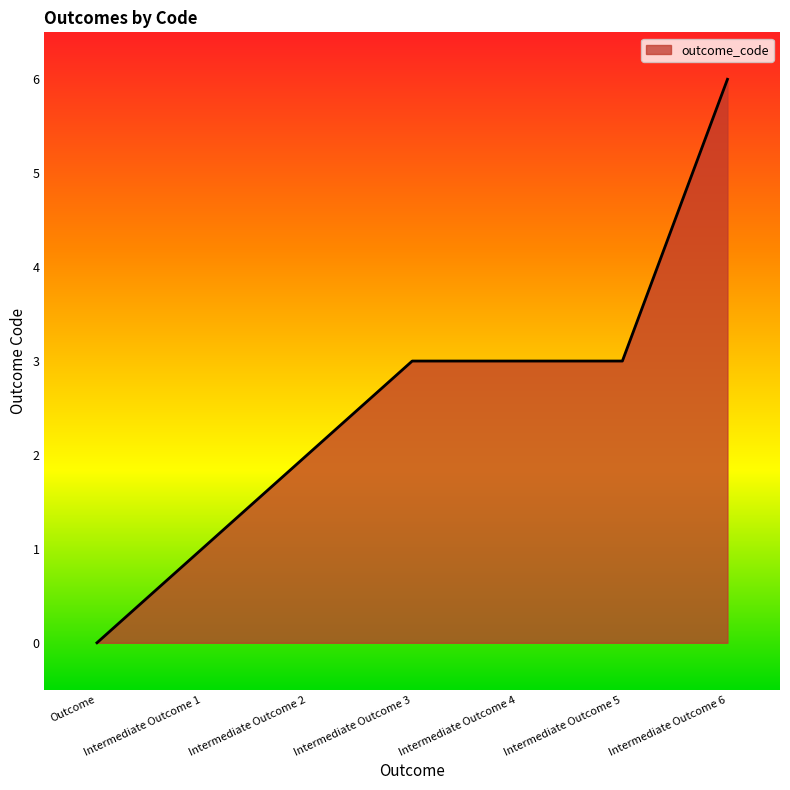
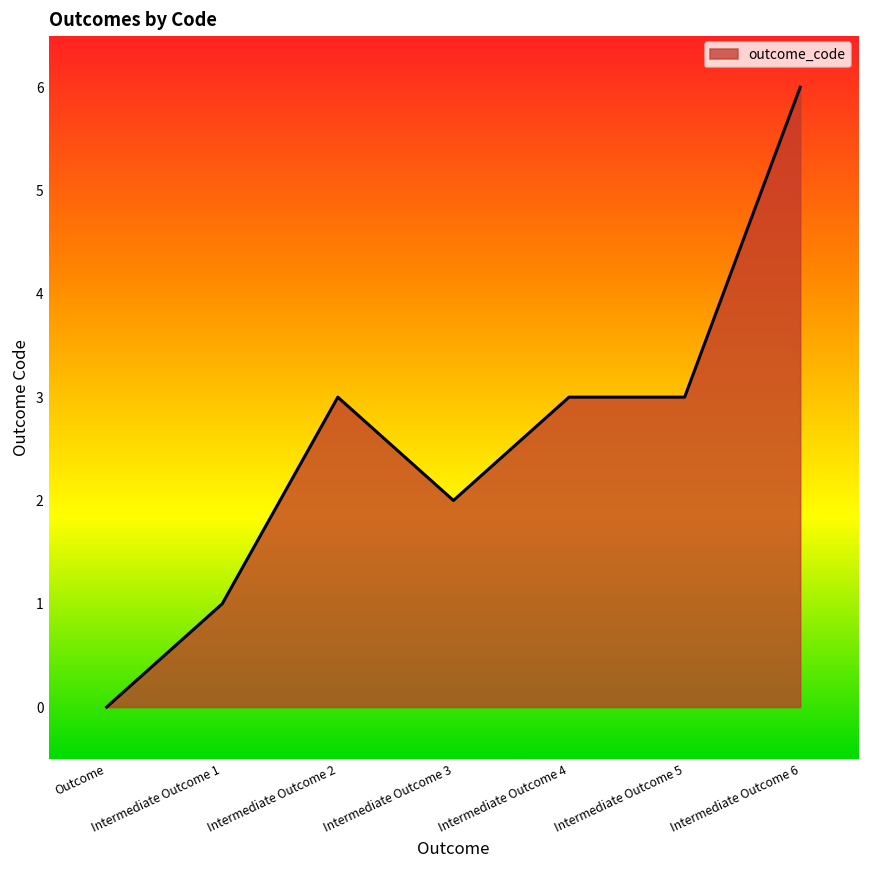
Intermediate Outcome 2: 2 -> 3
Intermediate Outcome 3: 3 -> 2
